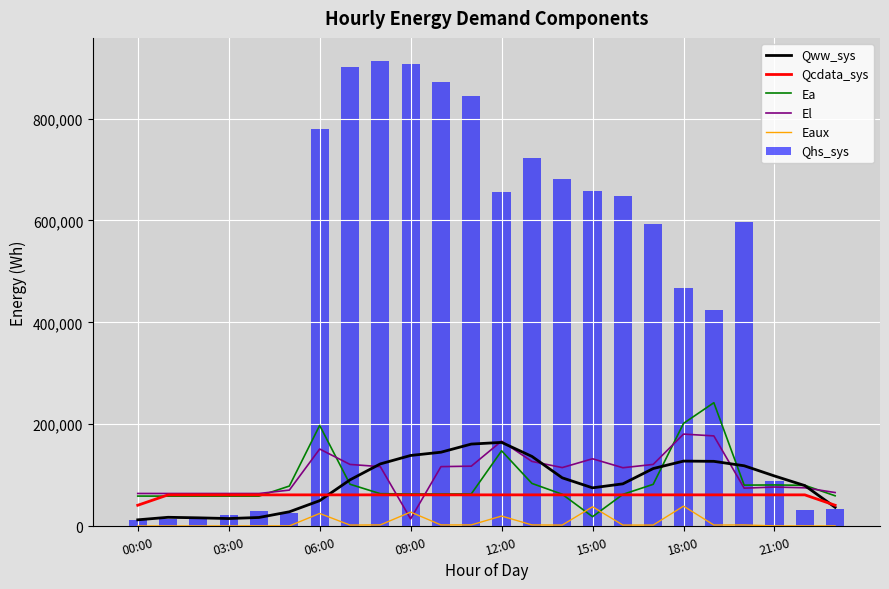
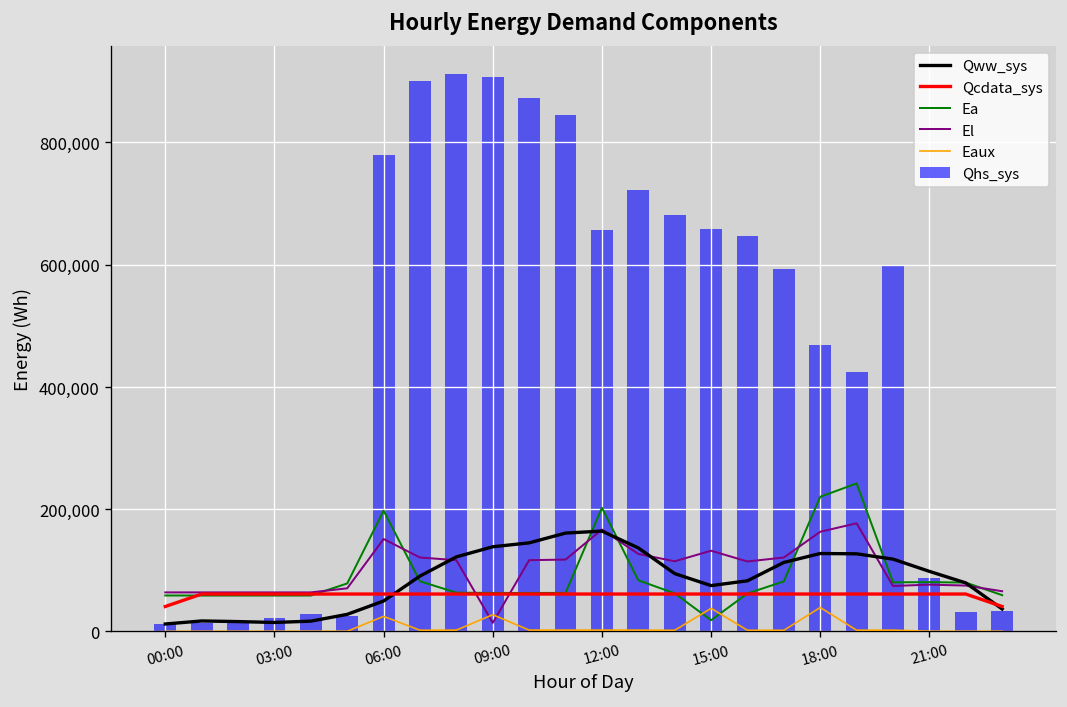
Ea, 12:00: 150,000 -> 200,000
Eaux, 12:00: 20,000 -> 0
Ea, 18:00: 200,000 -> 220,000
El, 18:00: 180,000 -> 160,000
